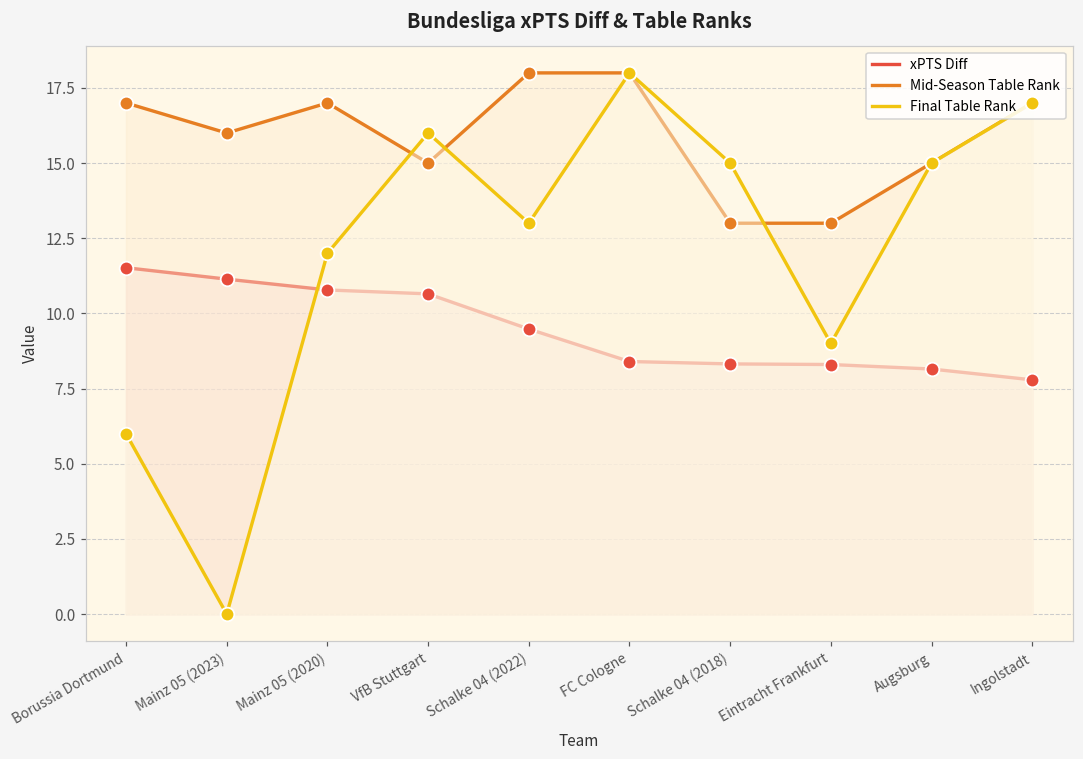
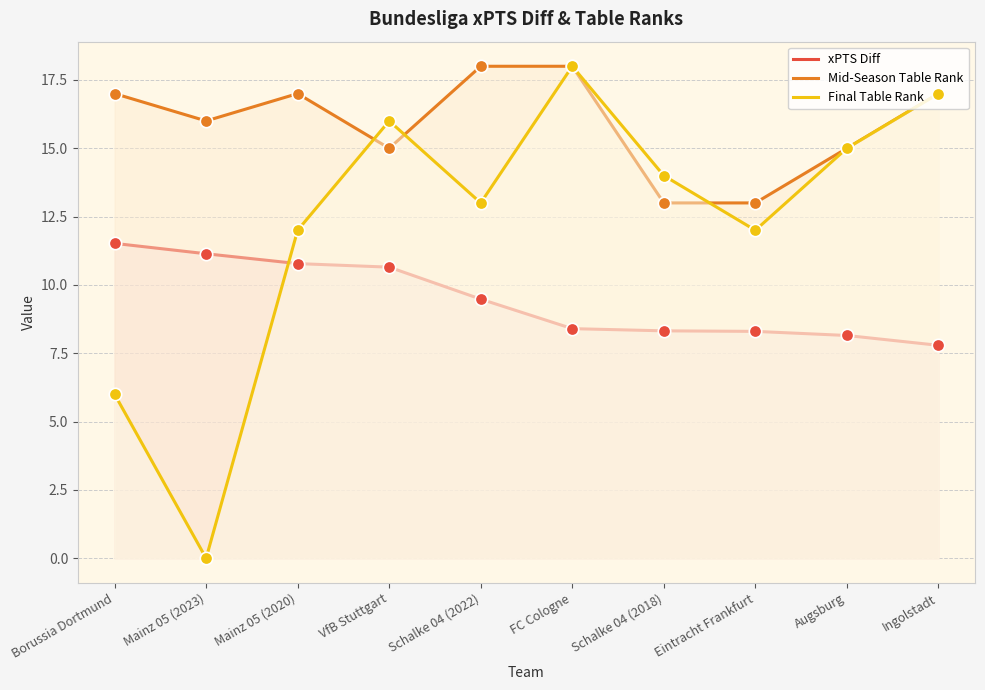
Final Table Rank, Schalke 04 (2018): 15 -> 14
Final Table Rank, Eintracht Frankfurt: 9 -> 12
